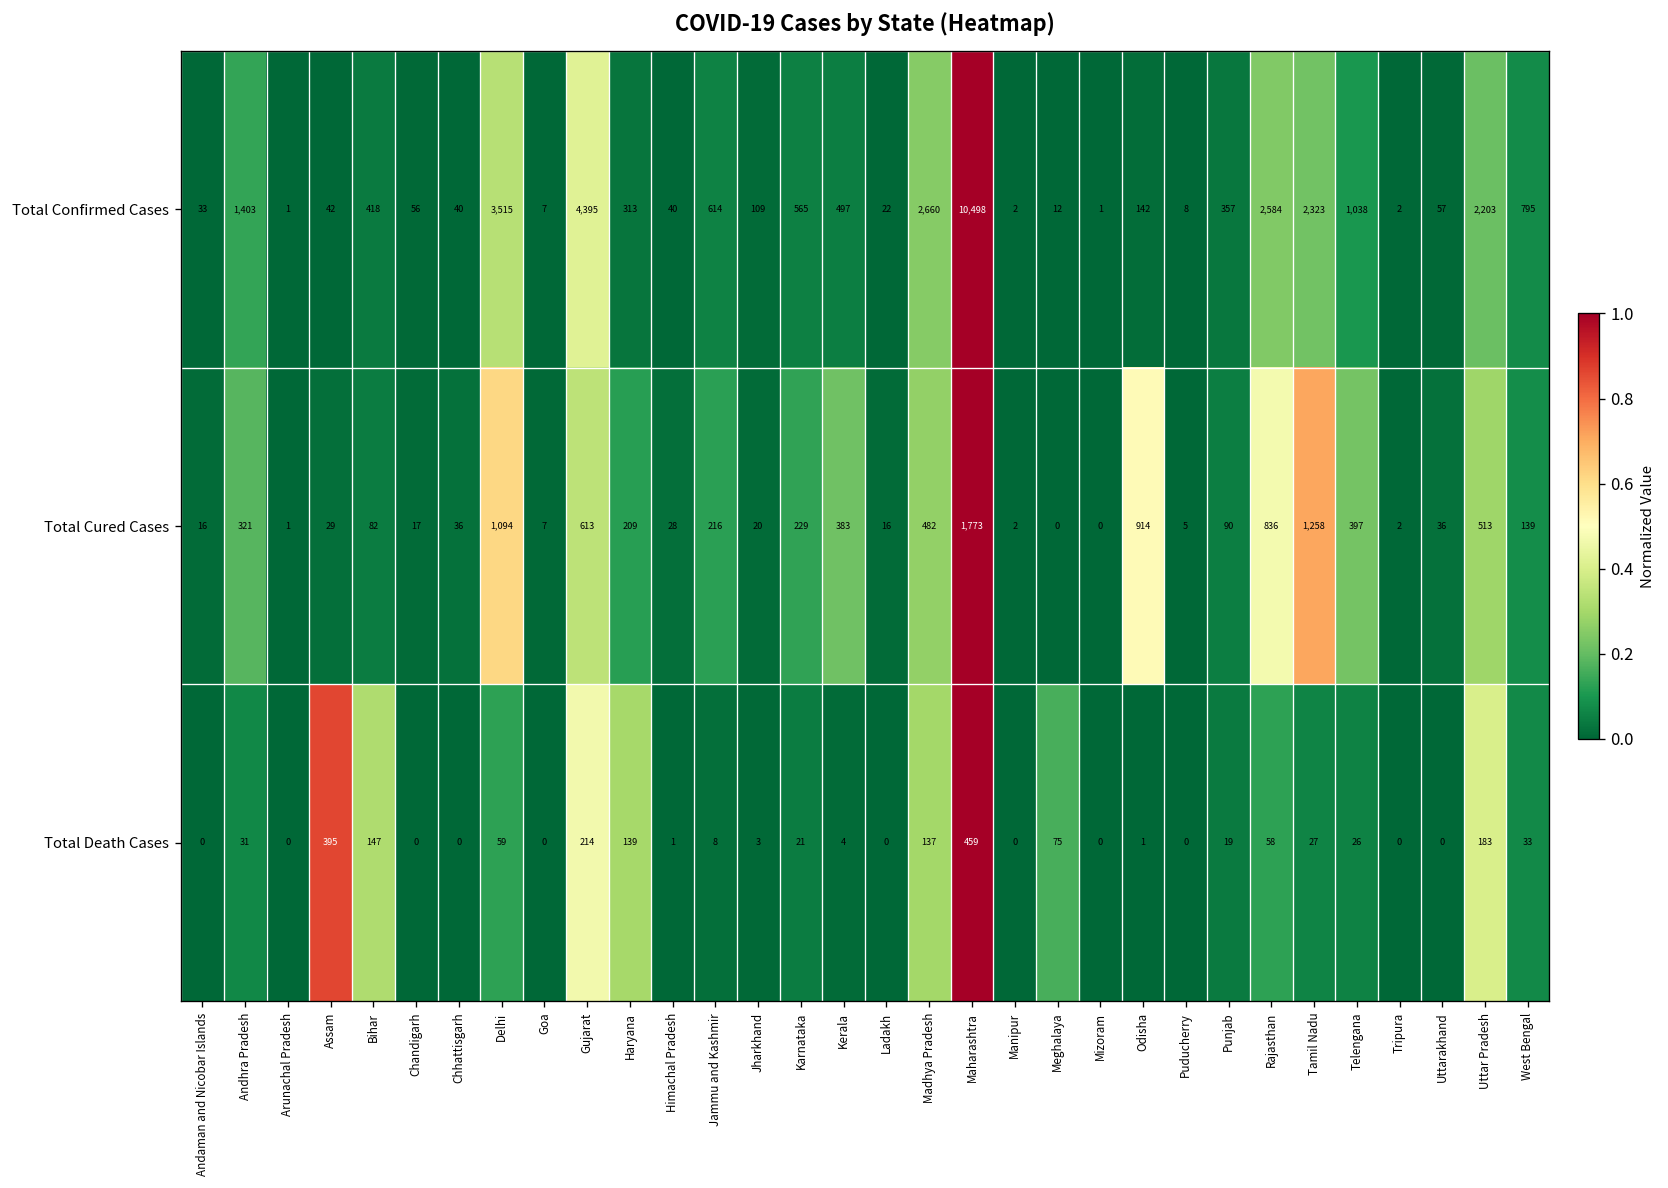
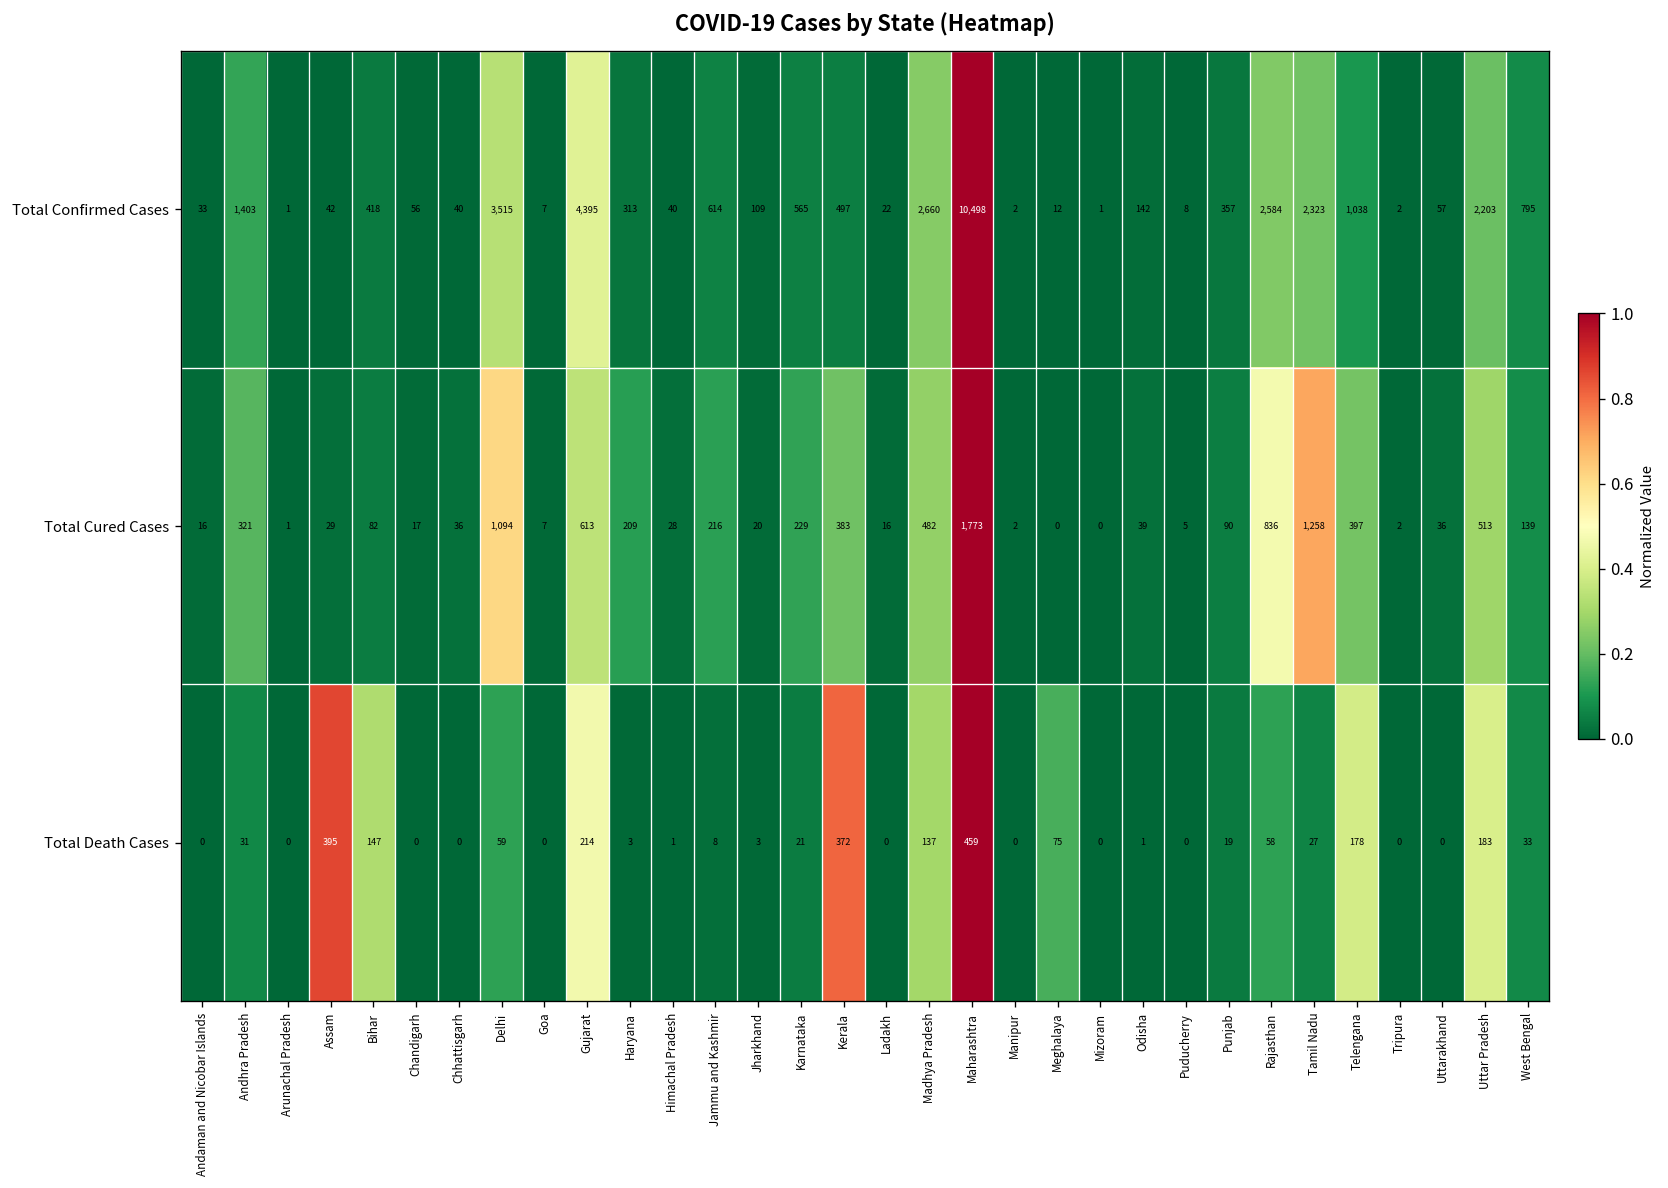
Total Cured Cases, Odisha: 914 -> 39
Total Death Cases, Haryana: 139 -> 3
Total Death Cases, Kerala: 4 -> 372
Total Death Cases, Telengana: 26 -> 178
